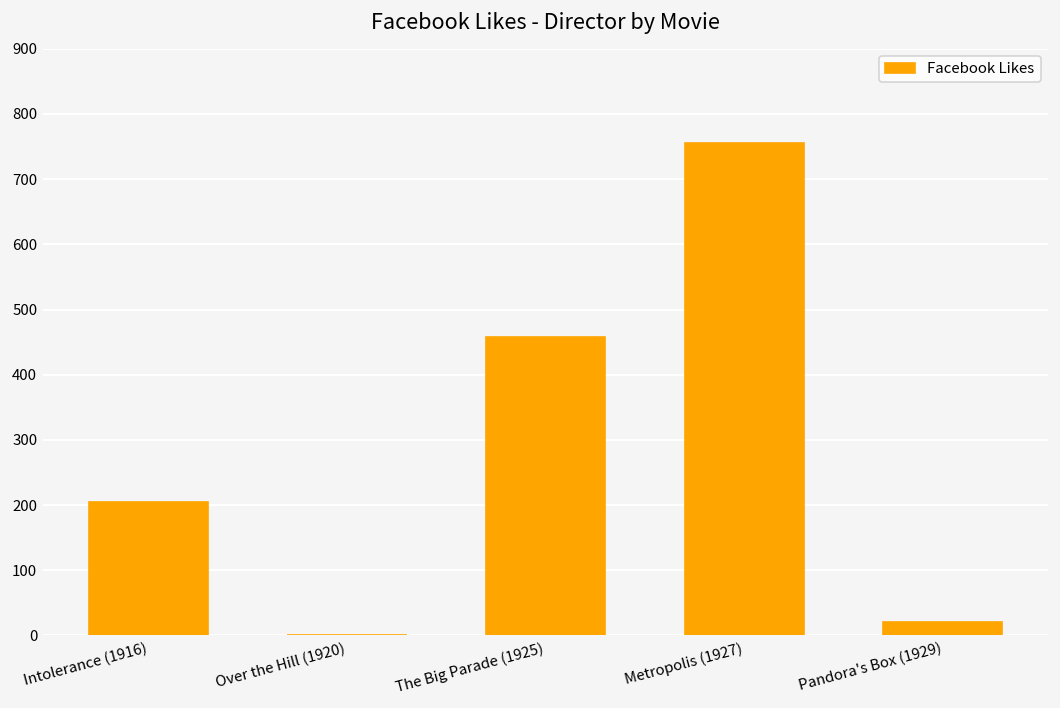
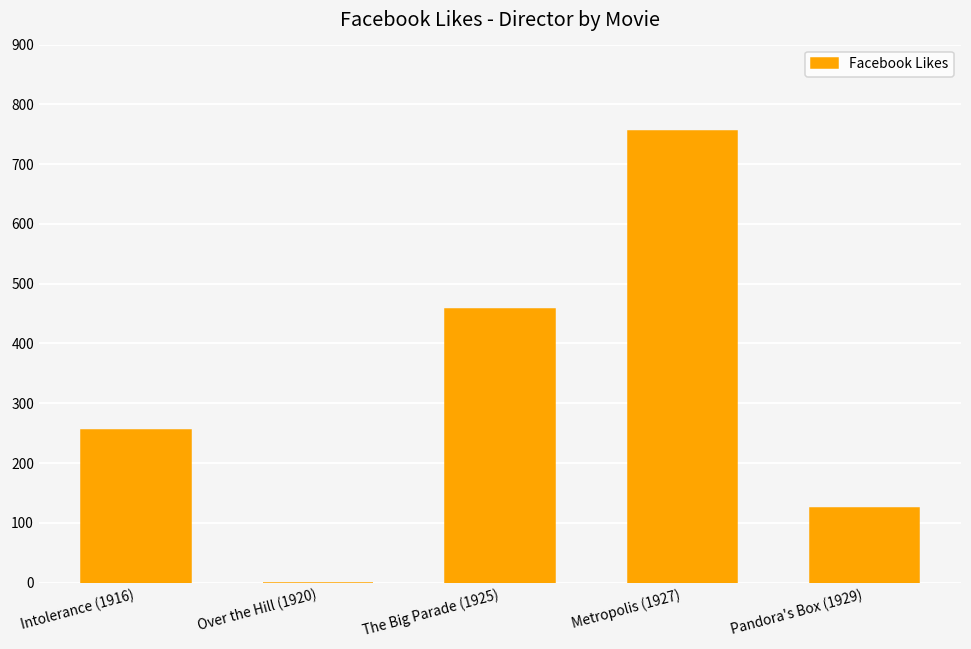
Intolerance (1916): 200 -> 260
Pandora's Box (1929): 20 -> 130
